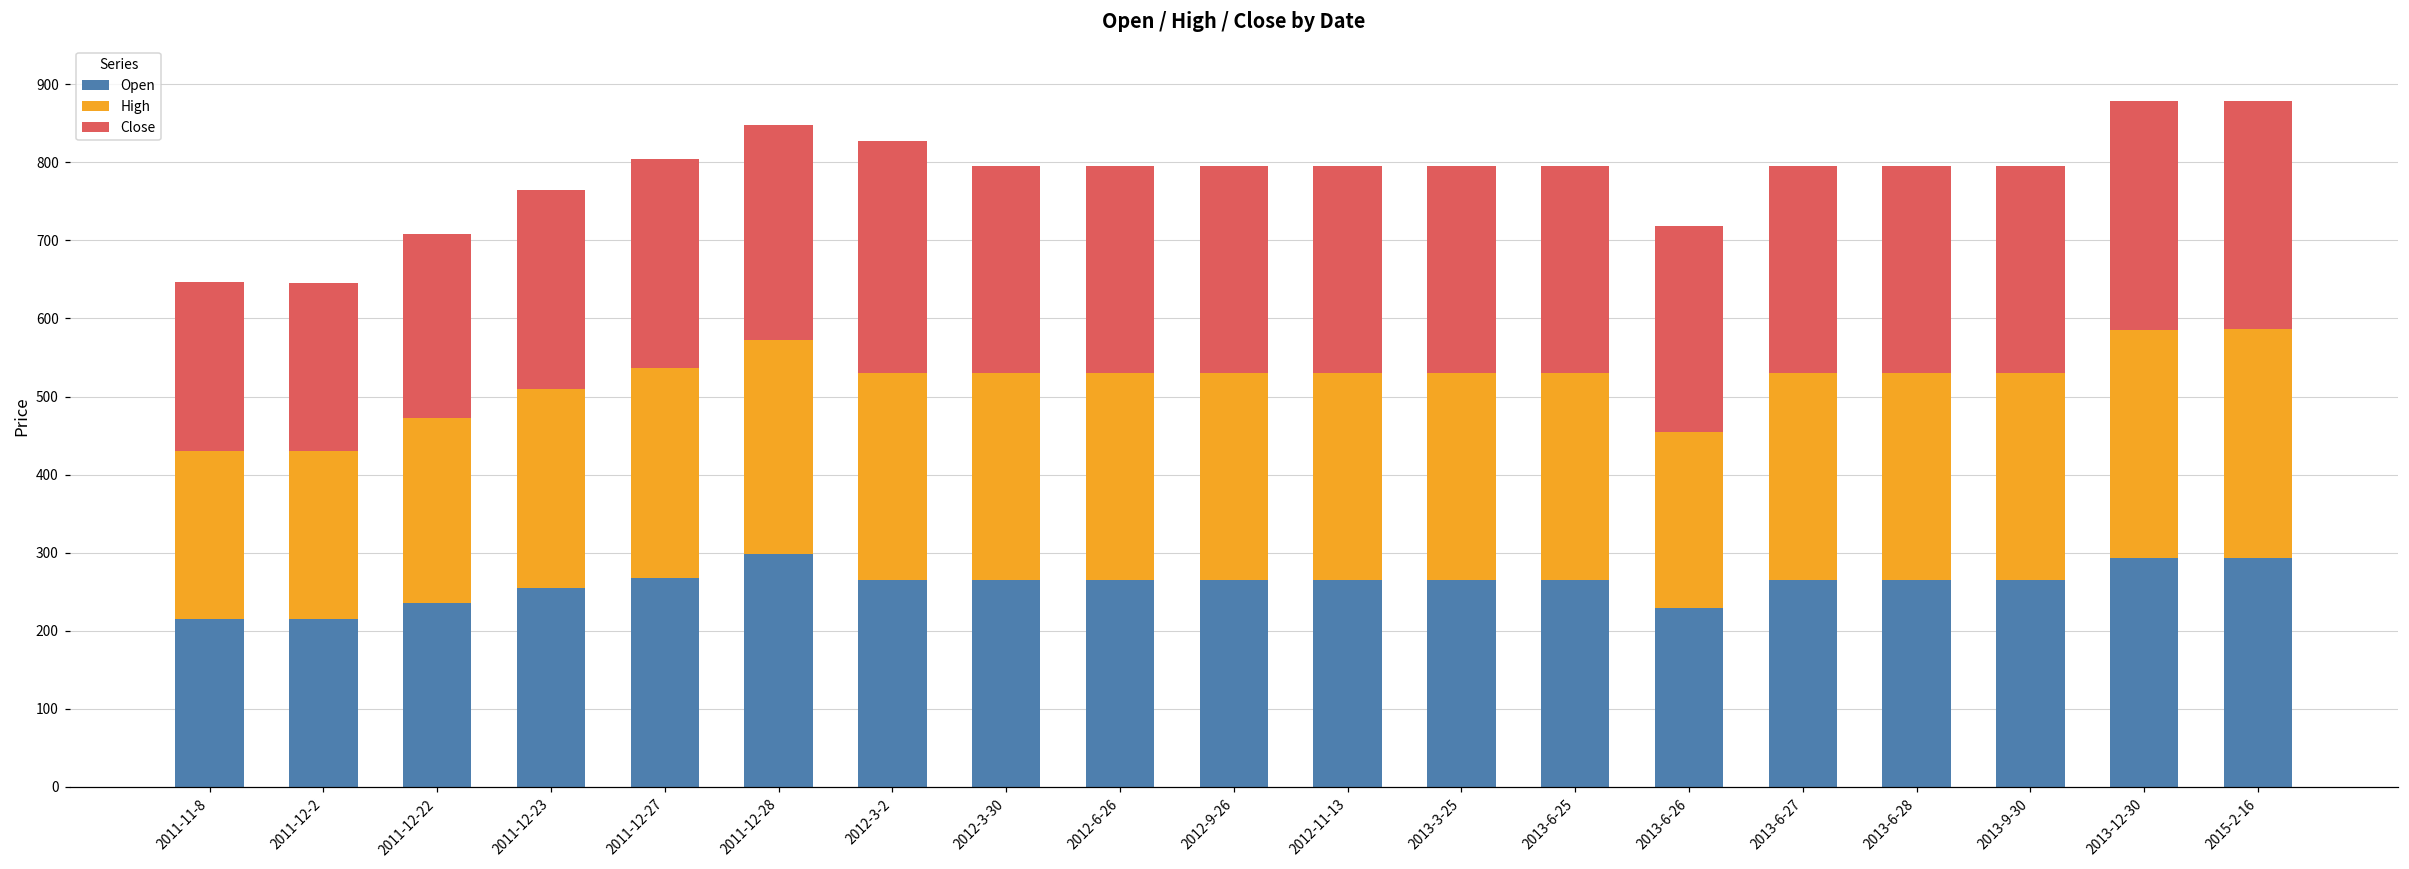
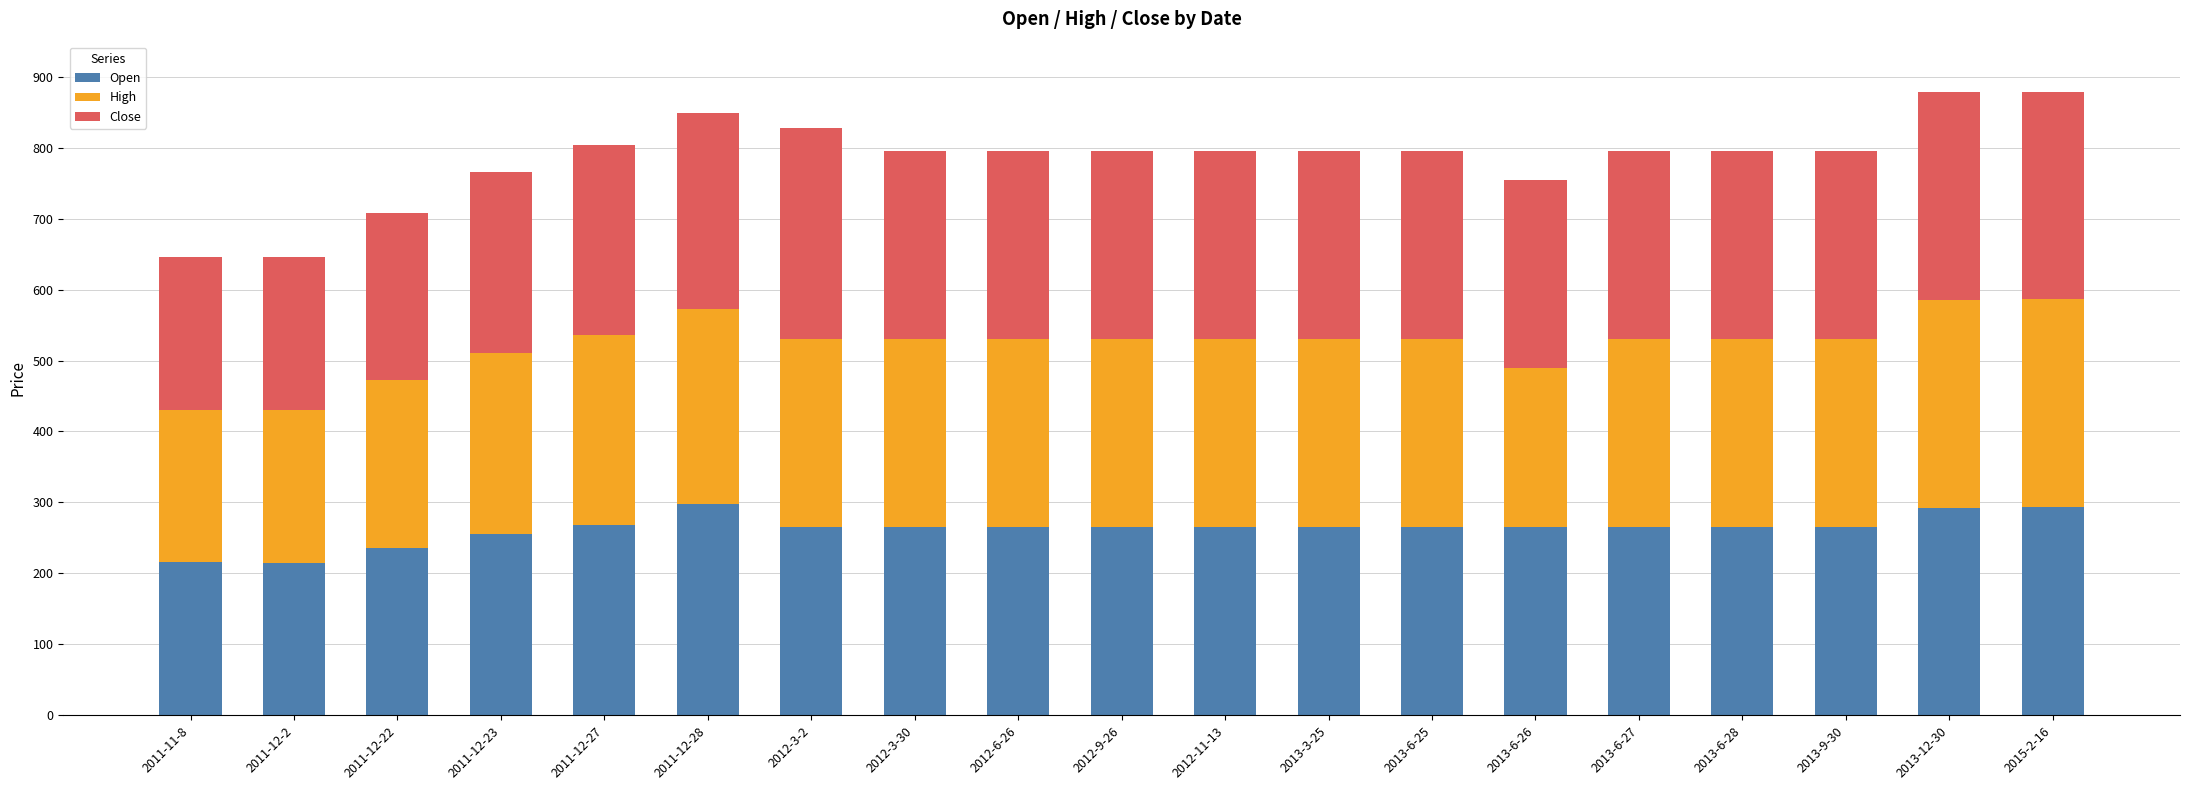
Open, 2013-6-26: 230 -> 270
